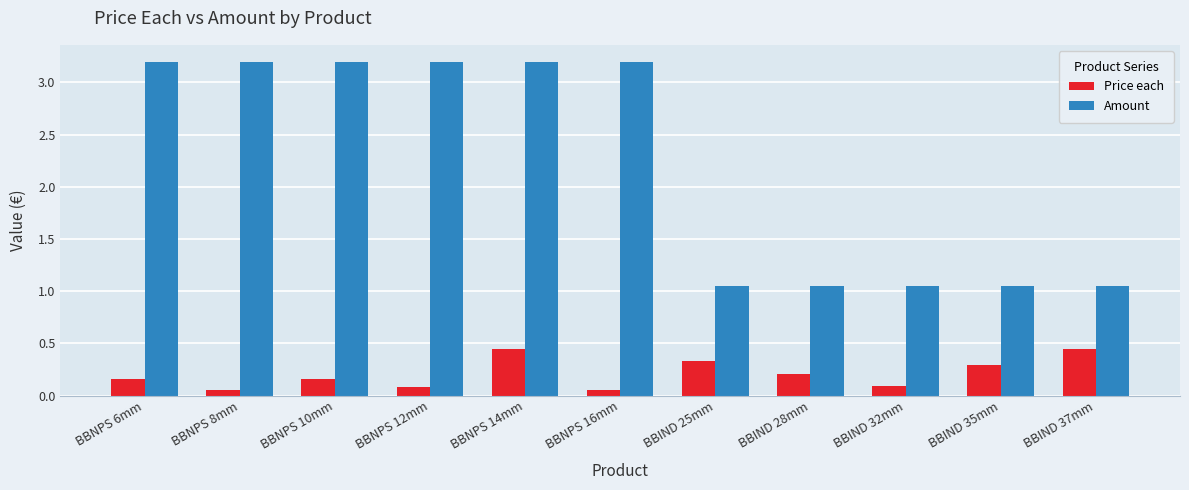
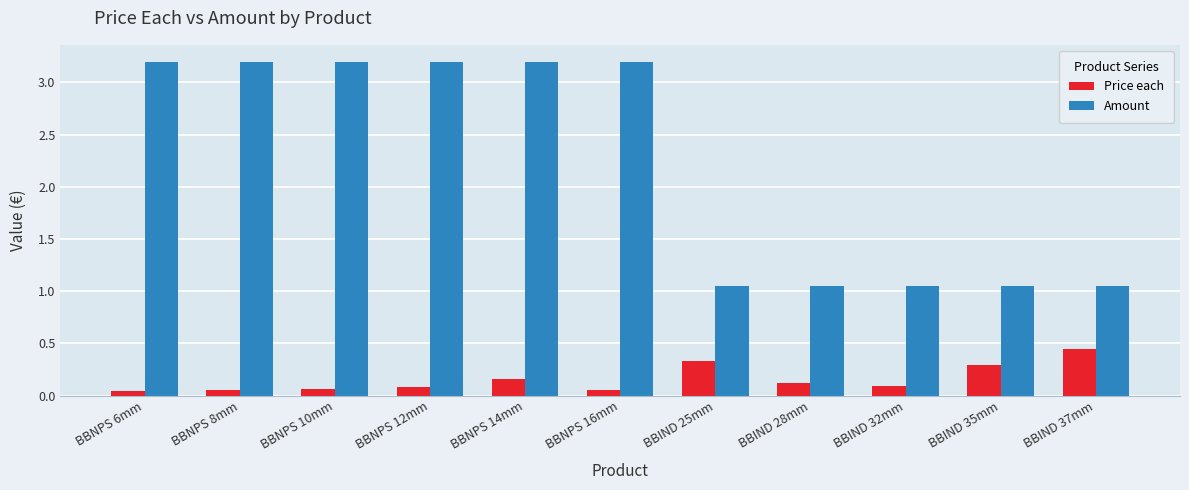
Price each, BBNPS 6mm: 0.16 -> 0.04
Price each, BBNPS 10mm: 0.16 -> 0.06
Price each, BBNPS 14mm: 0.45 -> 0.16
Price each, BBIND 28mm: 0.21 -> 0.12
